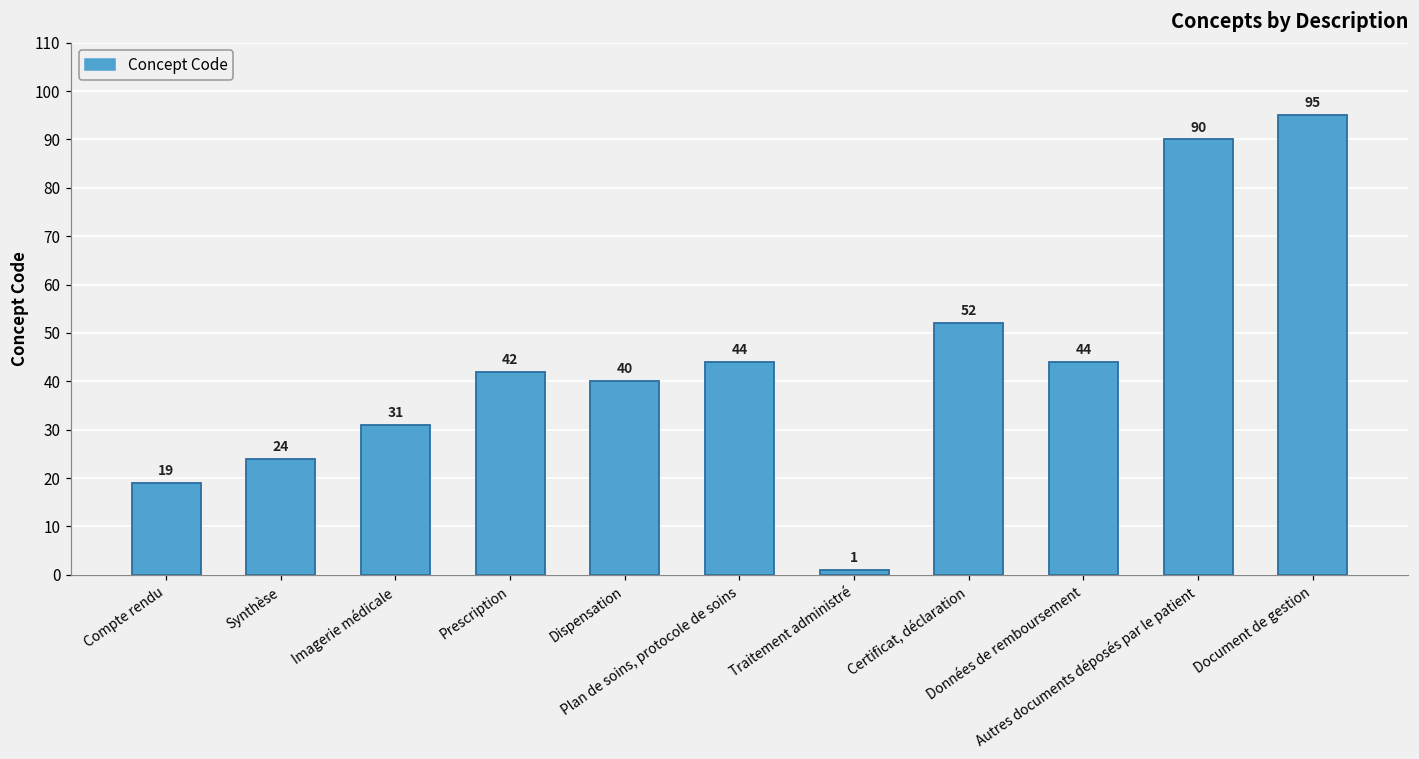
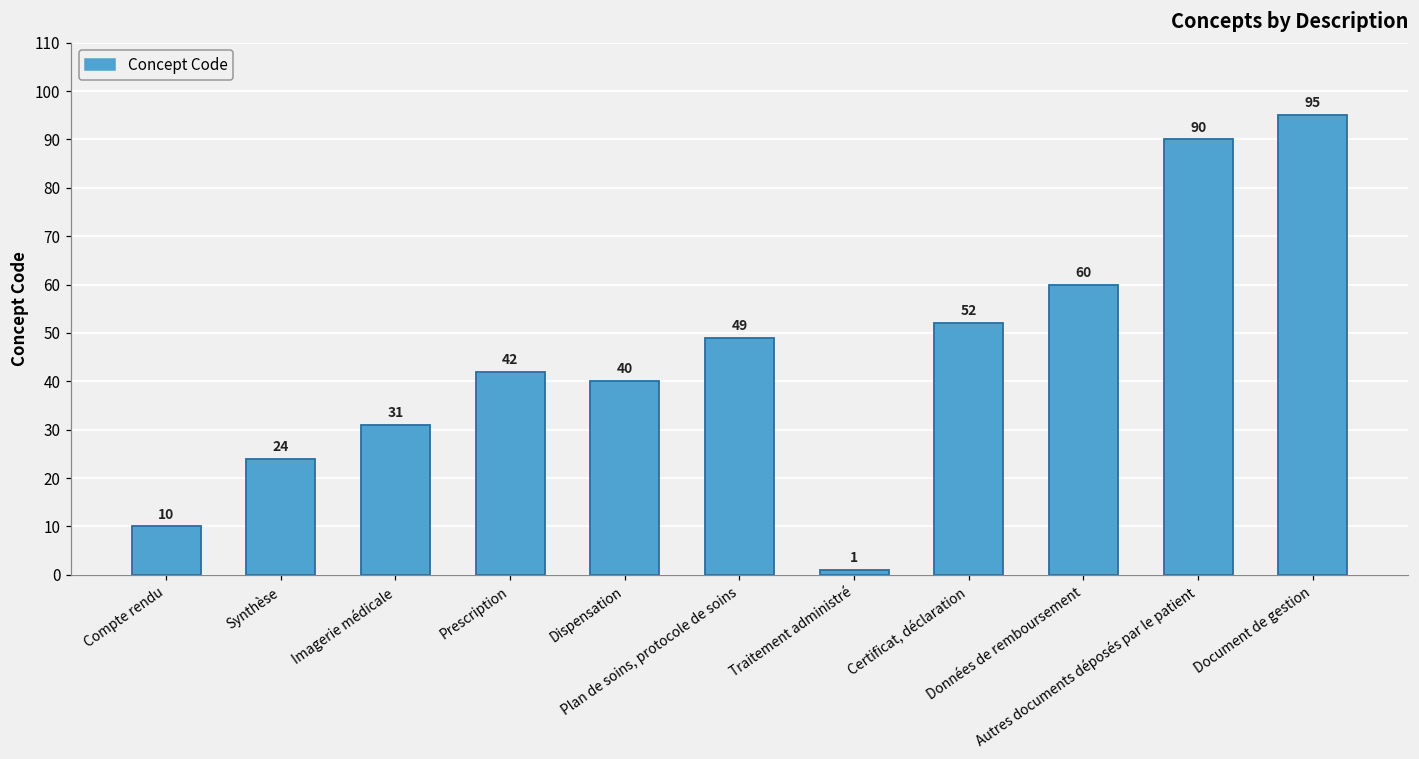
Compte rendu: 19 -> 10
Plan de soins, protocole de soins: 44 -> 49
Données de remboursement: 44 -> 60
